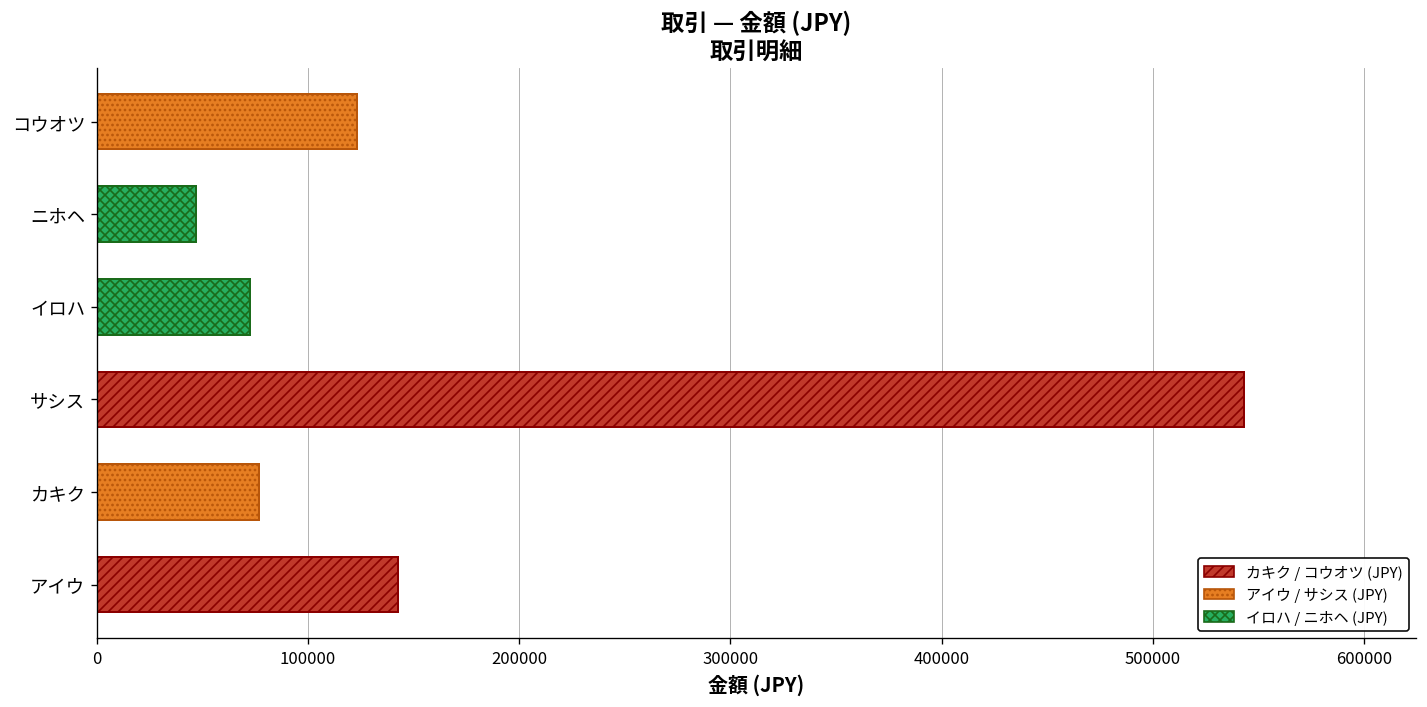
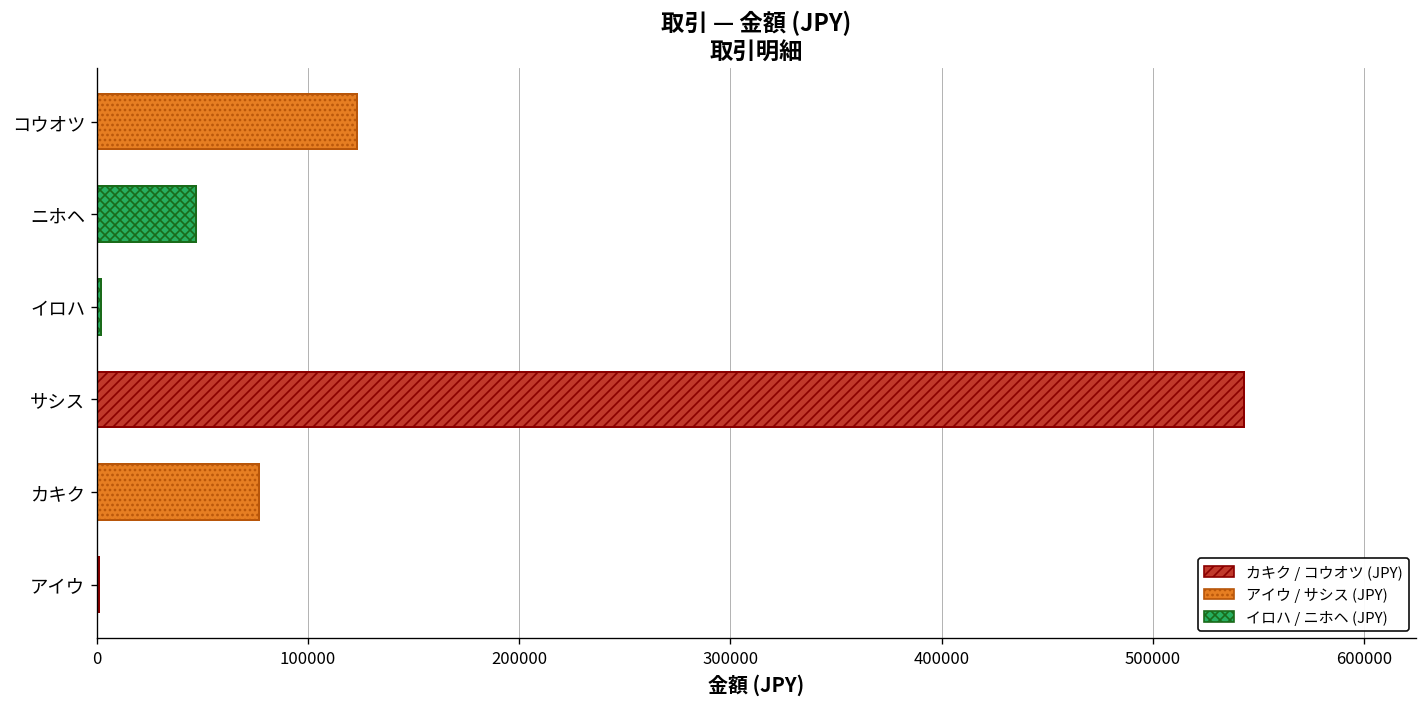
イロハ: 73000 -> 2000
アイウ: 143000 -> 1000
